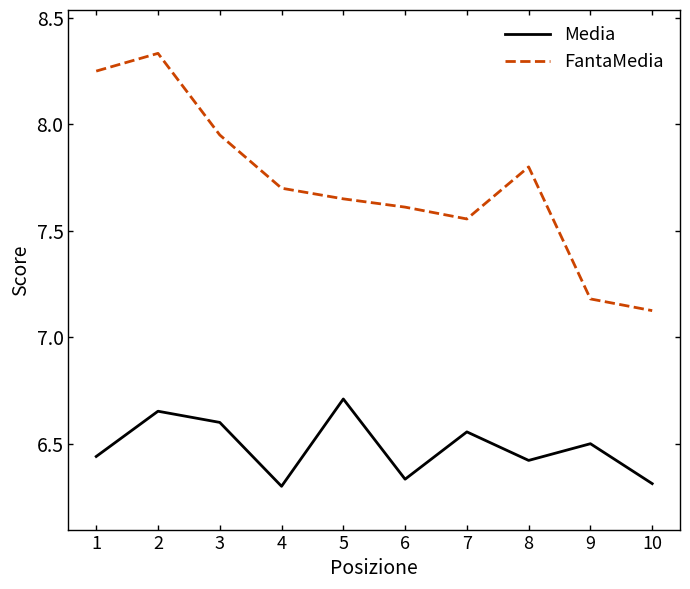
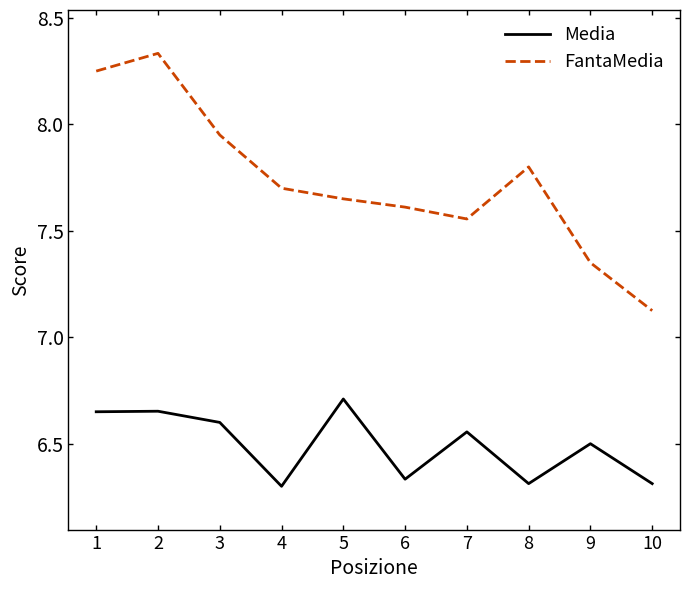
Media, 1: 6.44 -> 6.65
Media, 8: 6.42 -> 6.31
FantaMedia, 9: 7.18 -> 7.35
